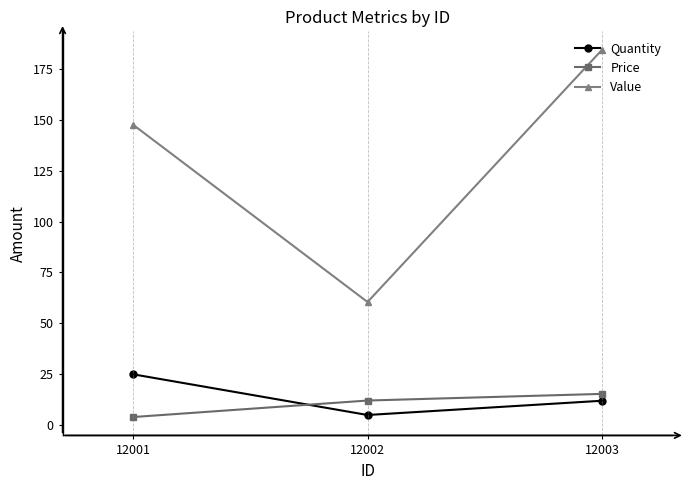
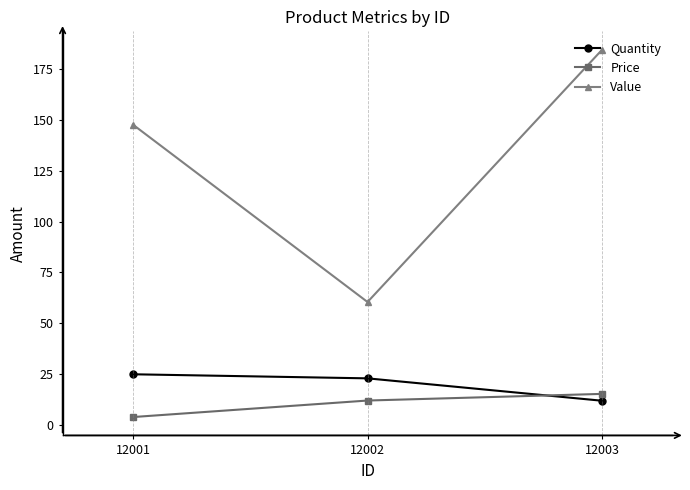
Quantity, 12002: 5 -> 23
